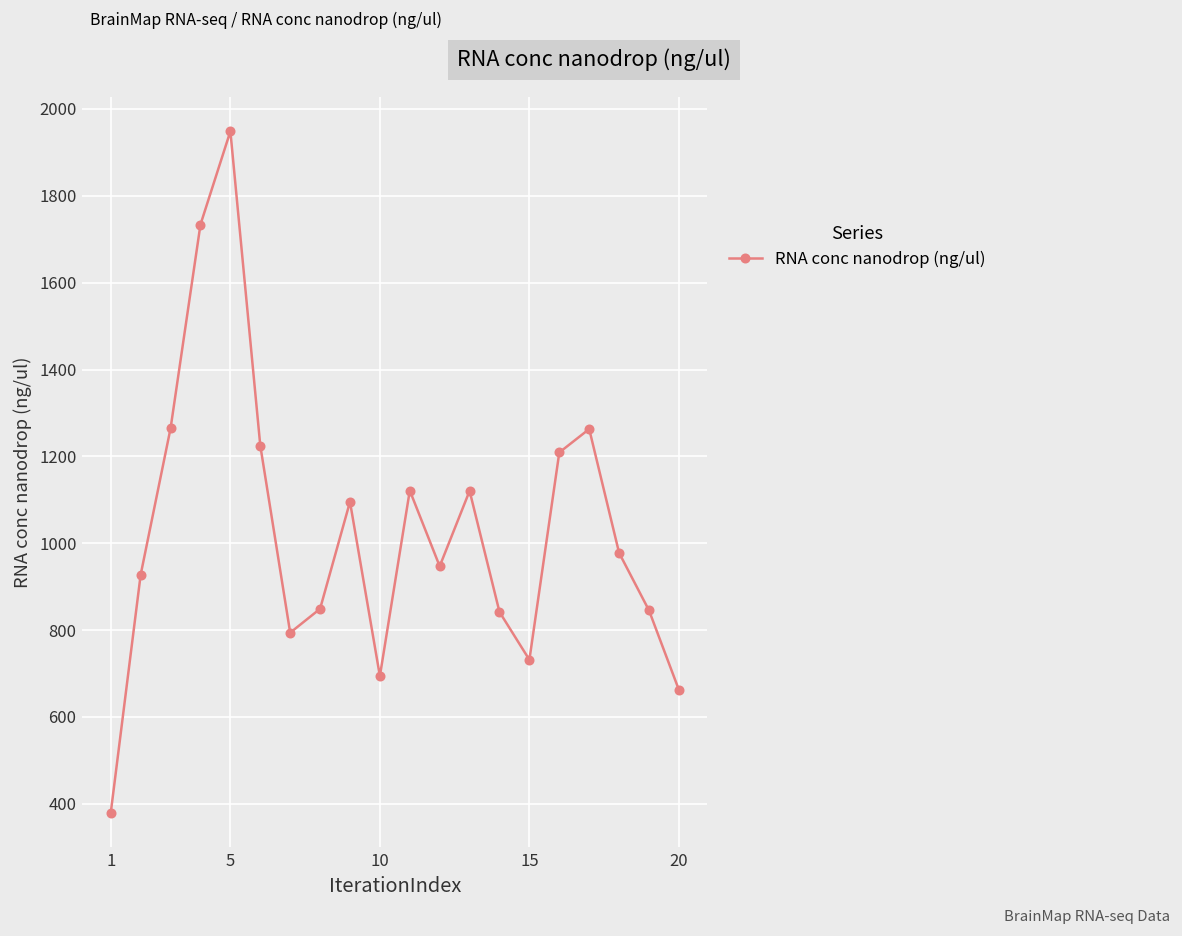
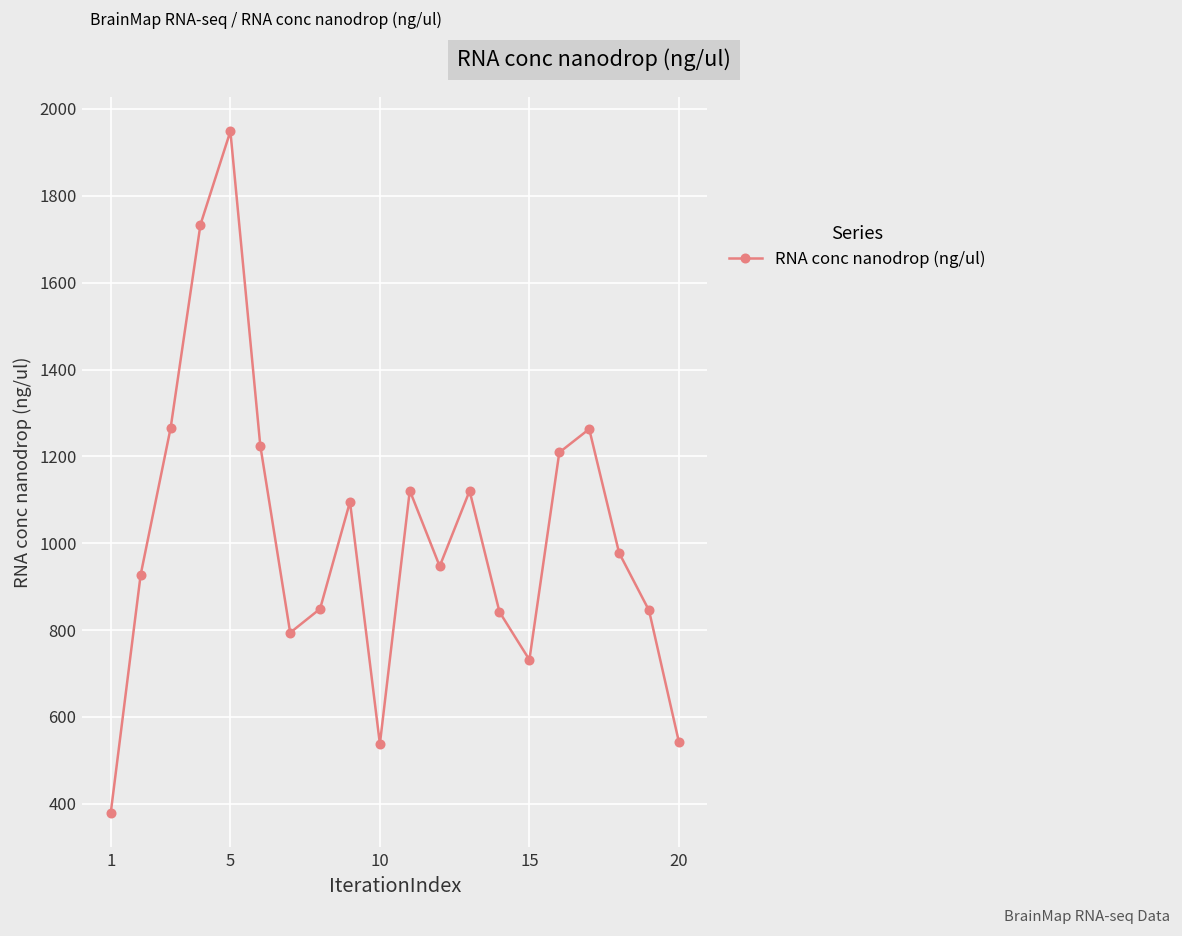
10: 690 -> 540
20: 660 -> 540
